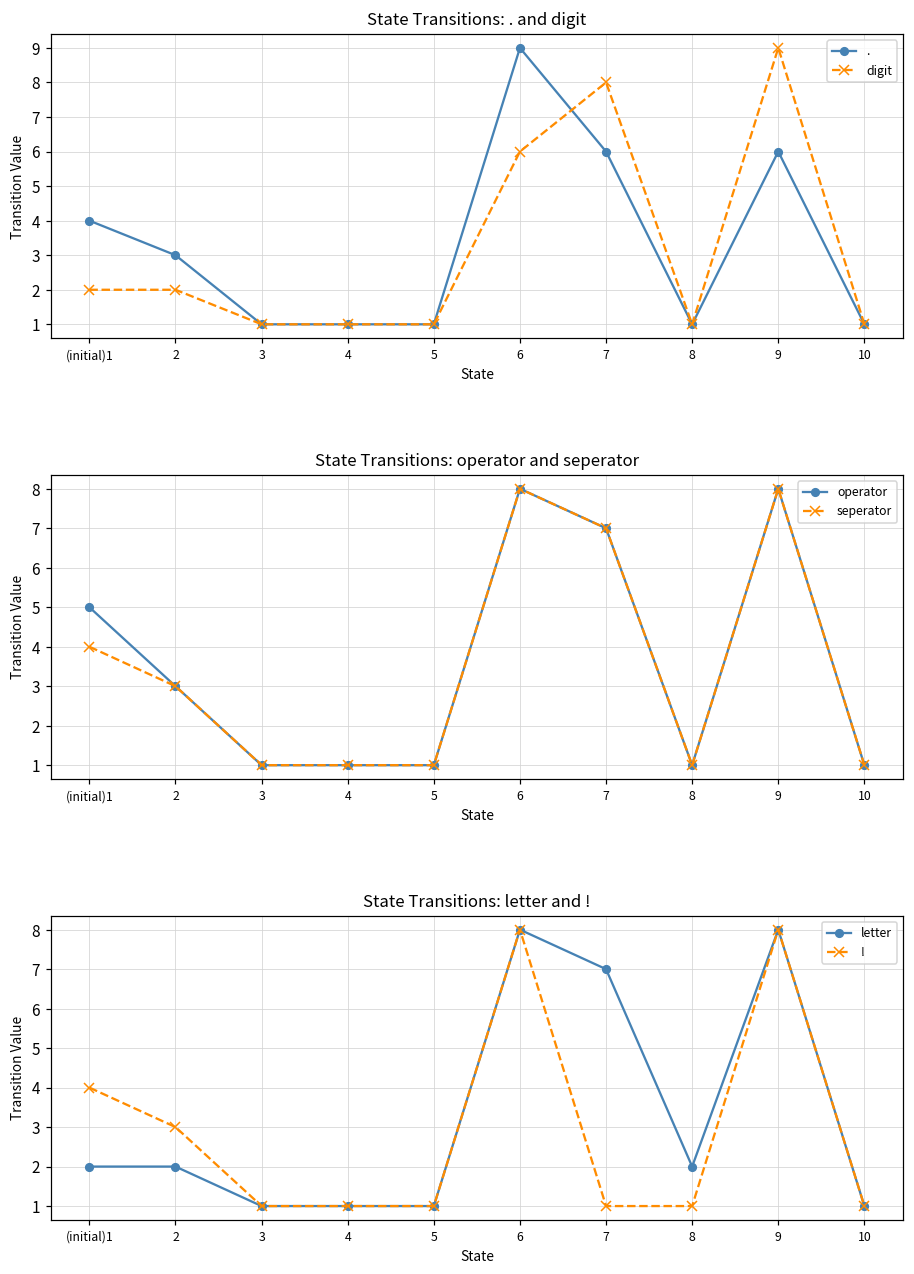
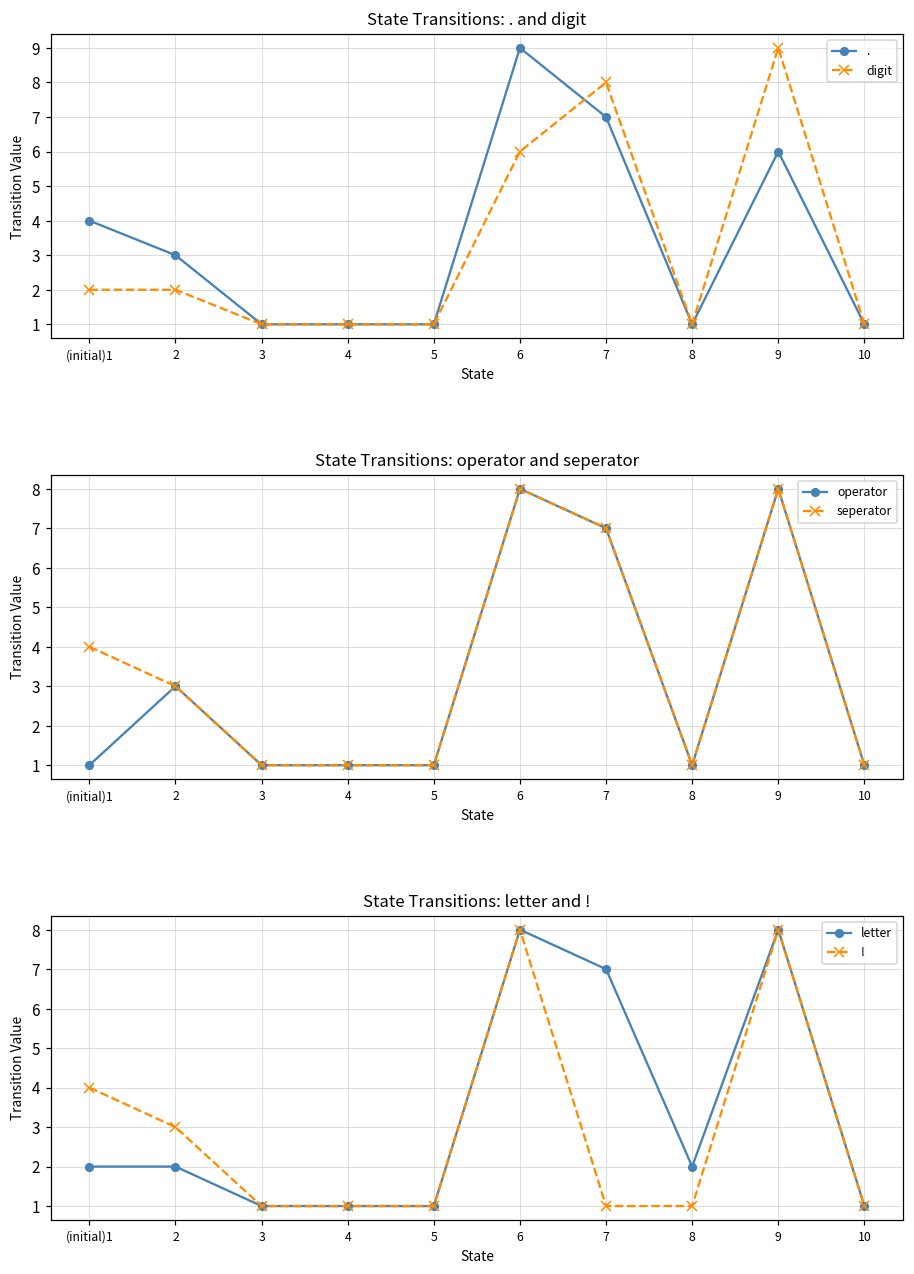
State Transitions: . and digit, ., 7: 6 -> 7
State Transitions: operator and seperator, operator, (initial)1: 5 -> 1
